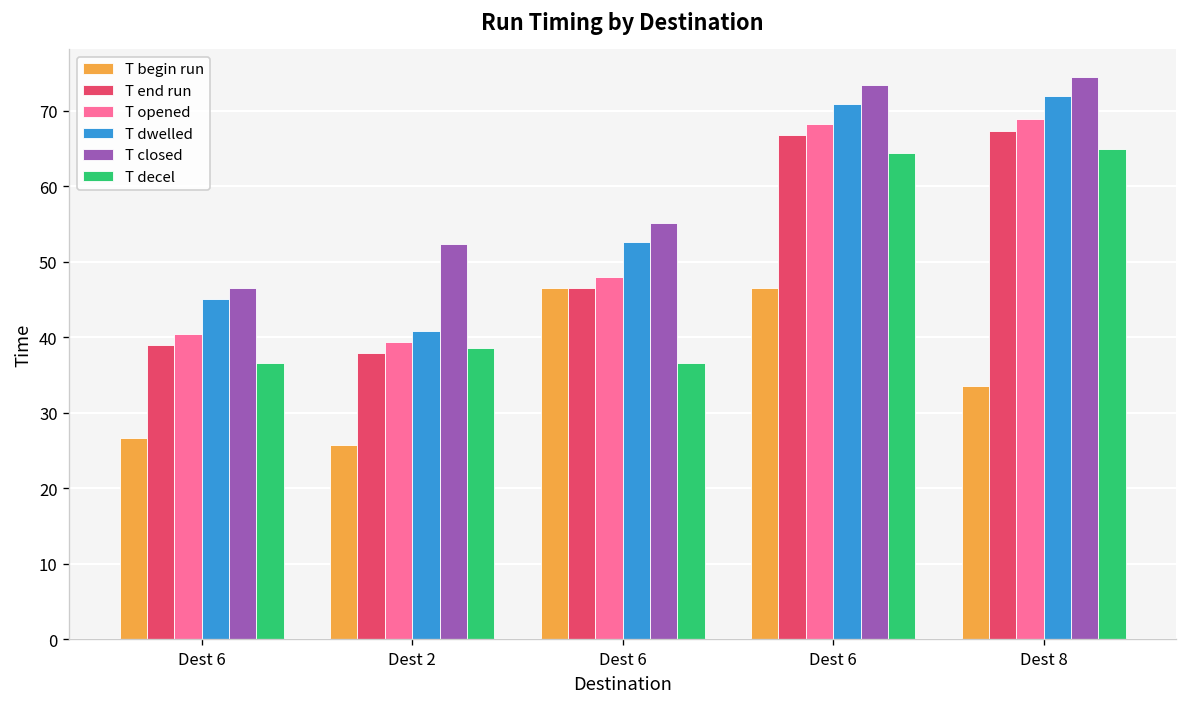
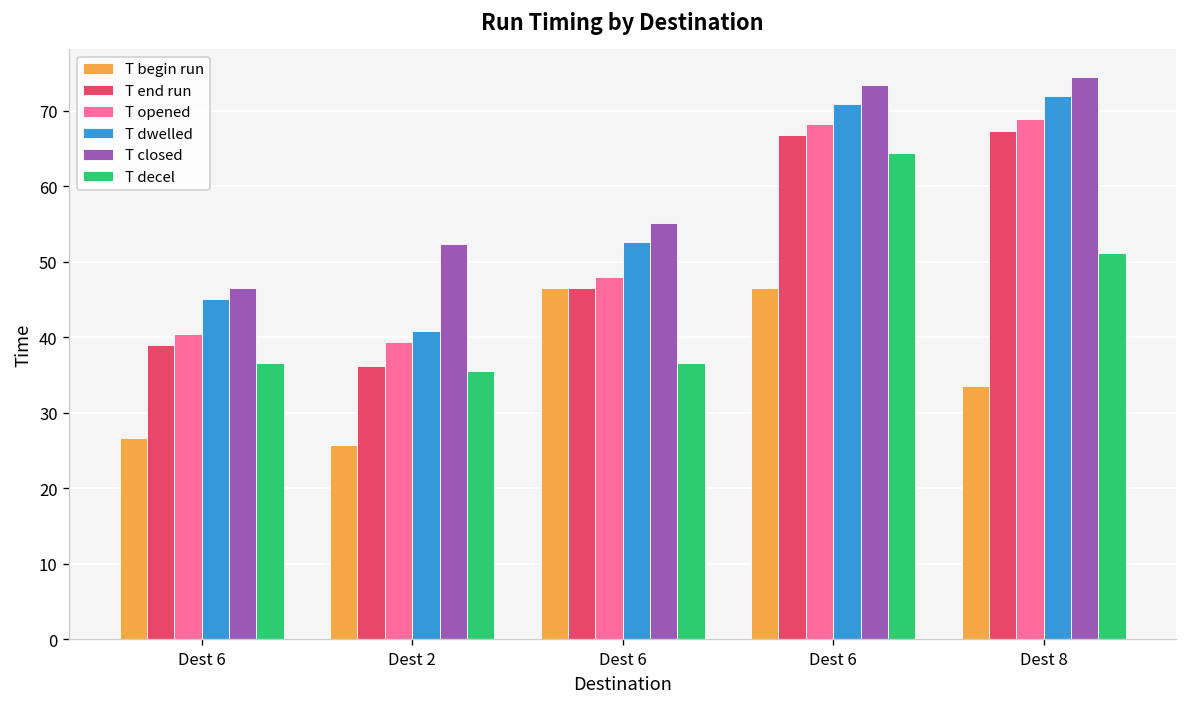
T end run, Dest 2: 38 -> 36
T decel, Dest 2: 39 -> 36
T decel, Dest 8: 65 -> 51
